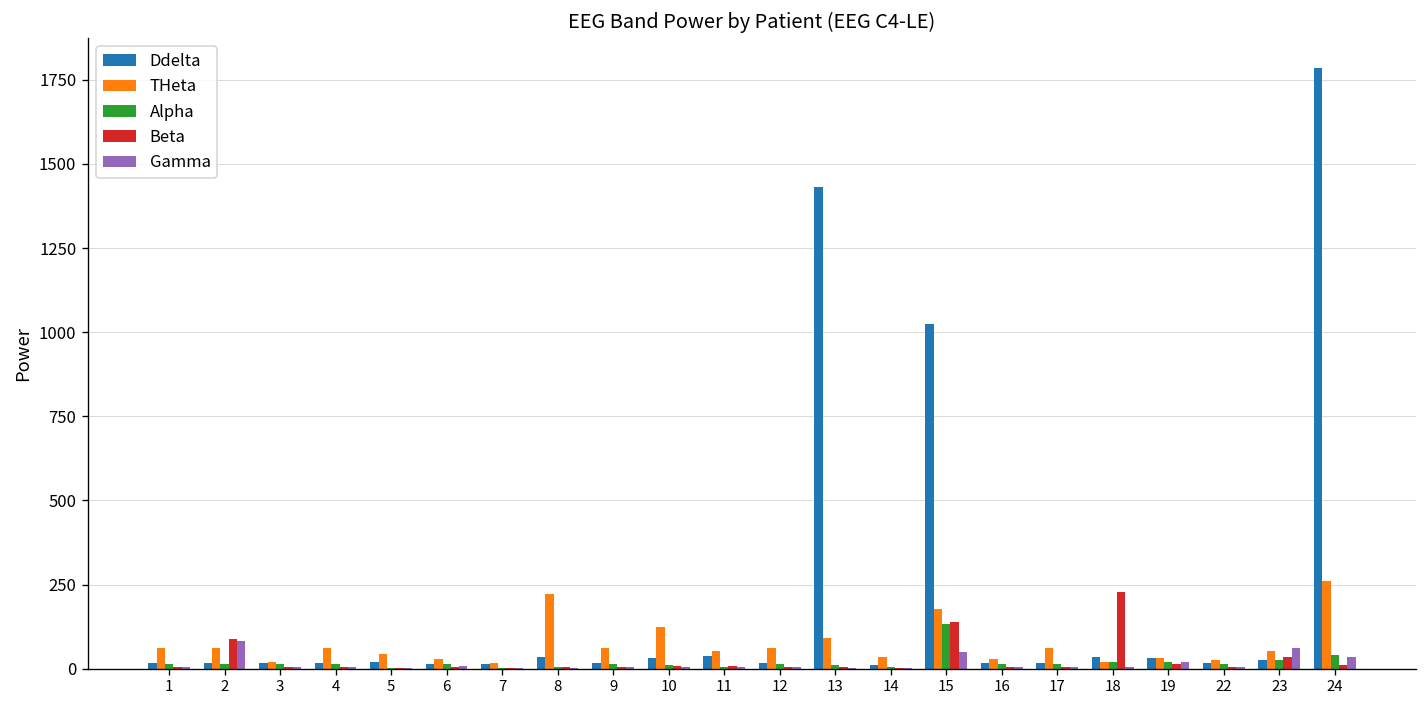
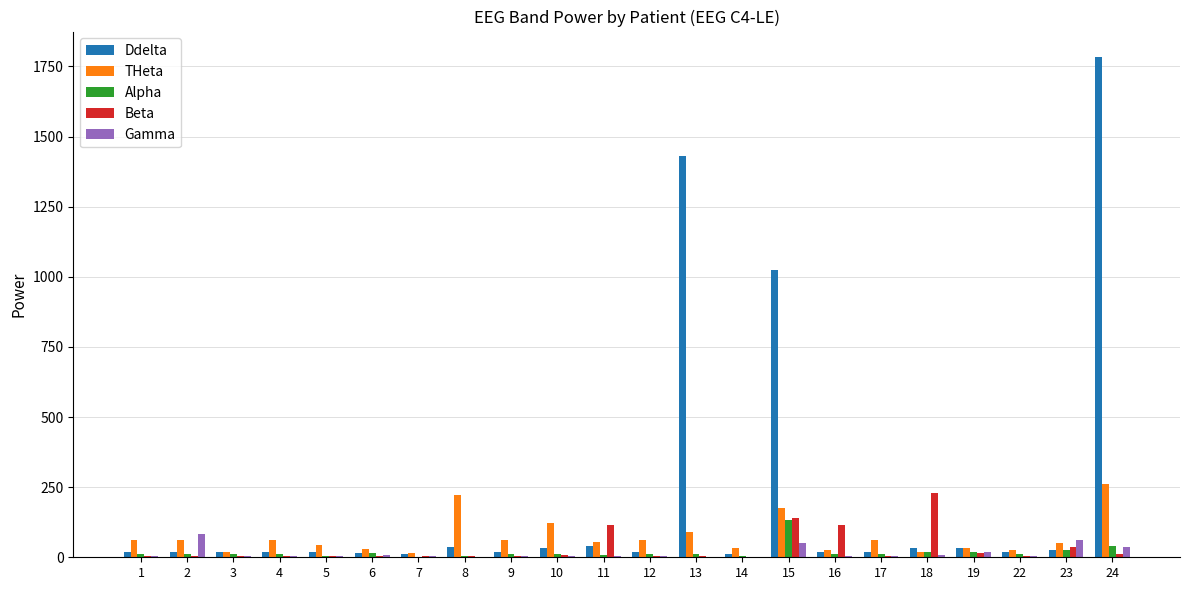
Beta, 2: 90 -> 0
Beta, 11: 10 -> 110
Beta, 16: 0 -> 110
